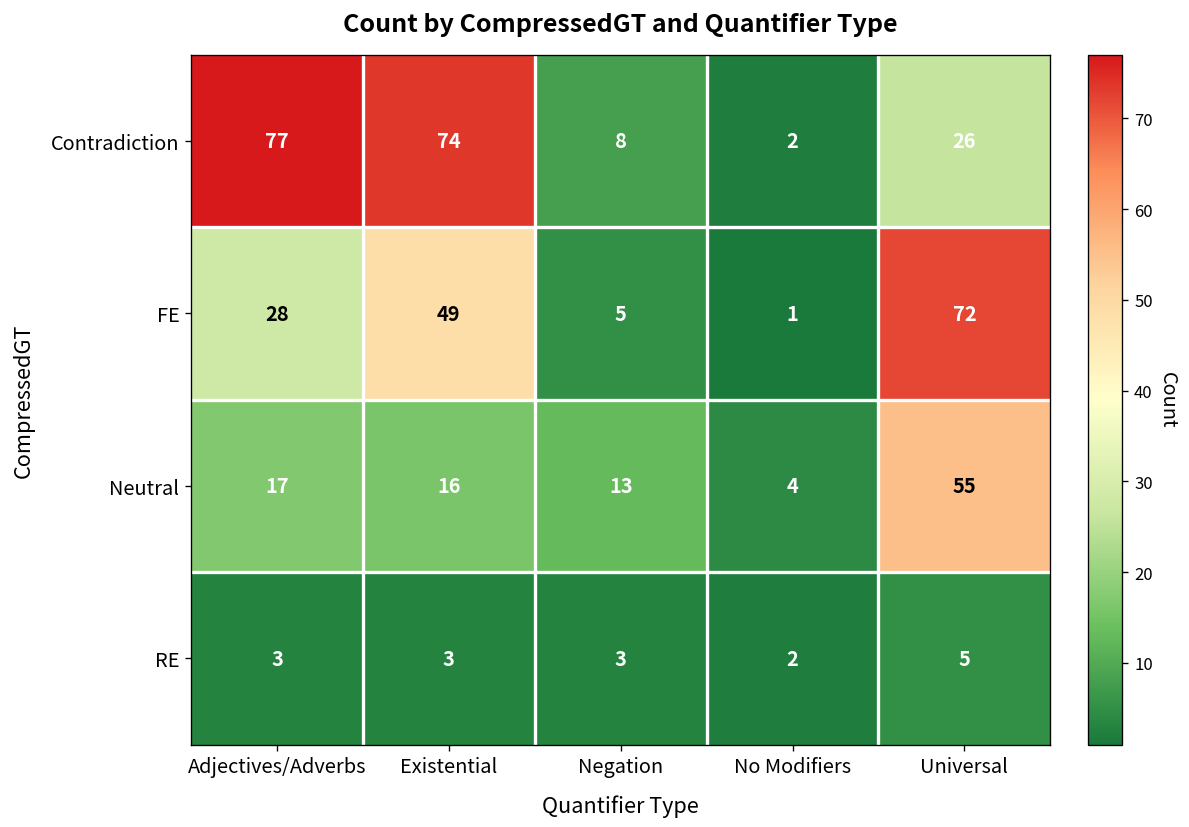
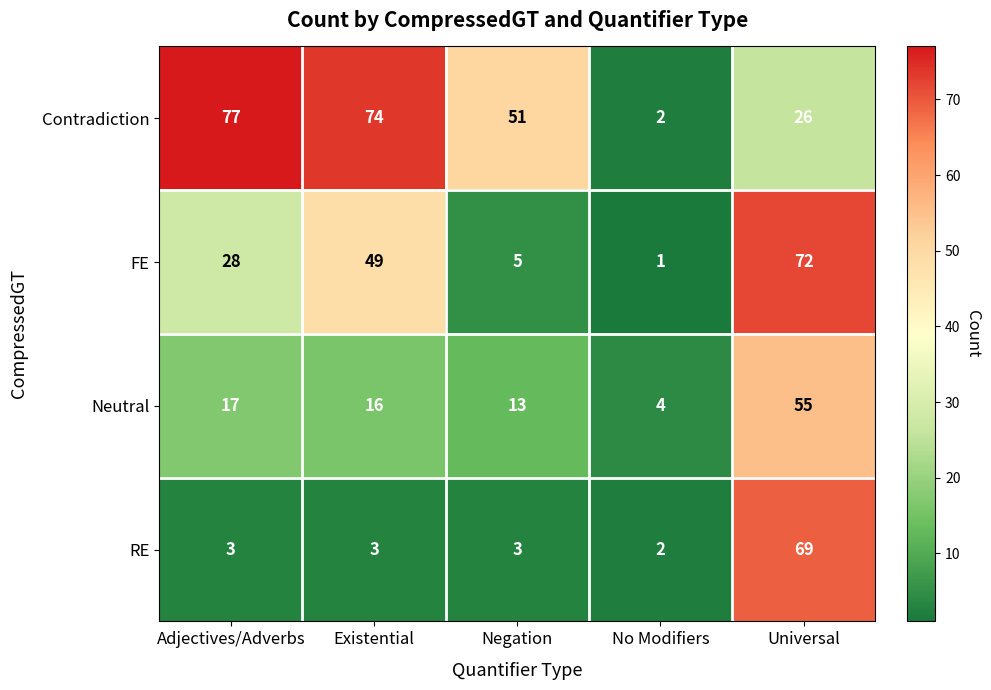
Contradiction, Negation: 8 -> 51
RE, Universal: 5 -> 69
